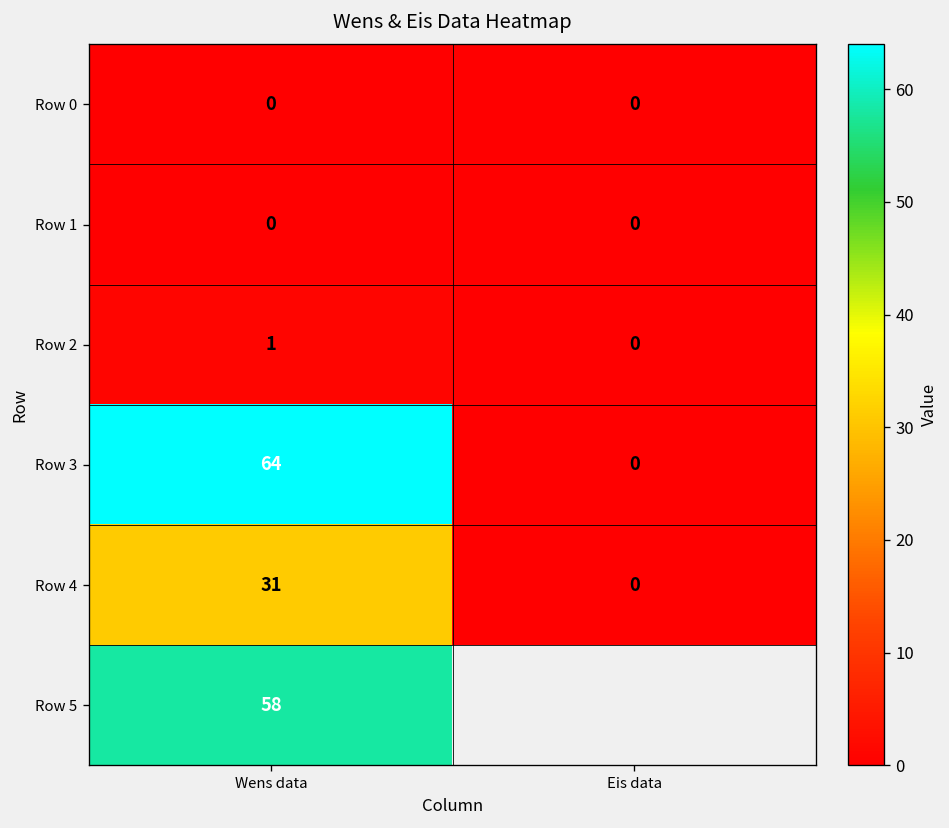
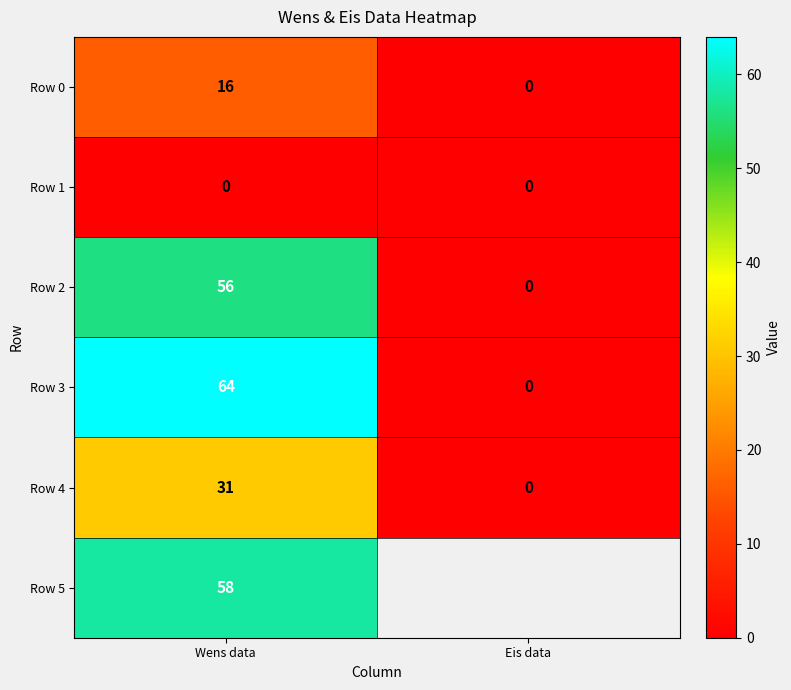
Row 0, Wens data: 0 -> 16
Row 2, Wens data: 1 -> 56
